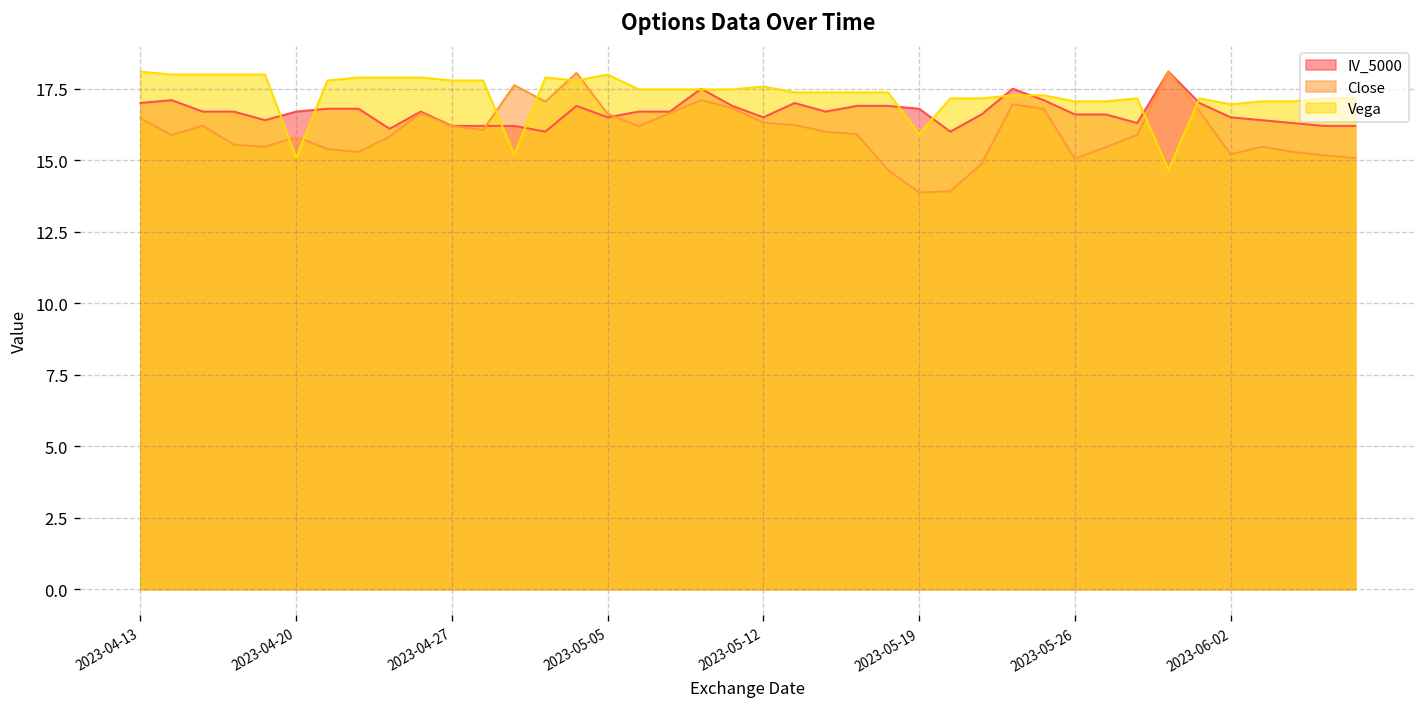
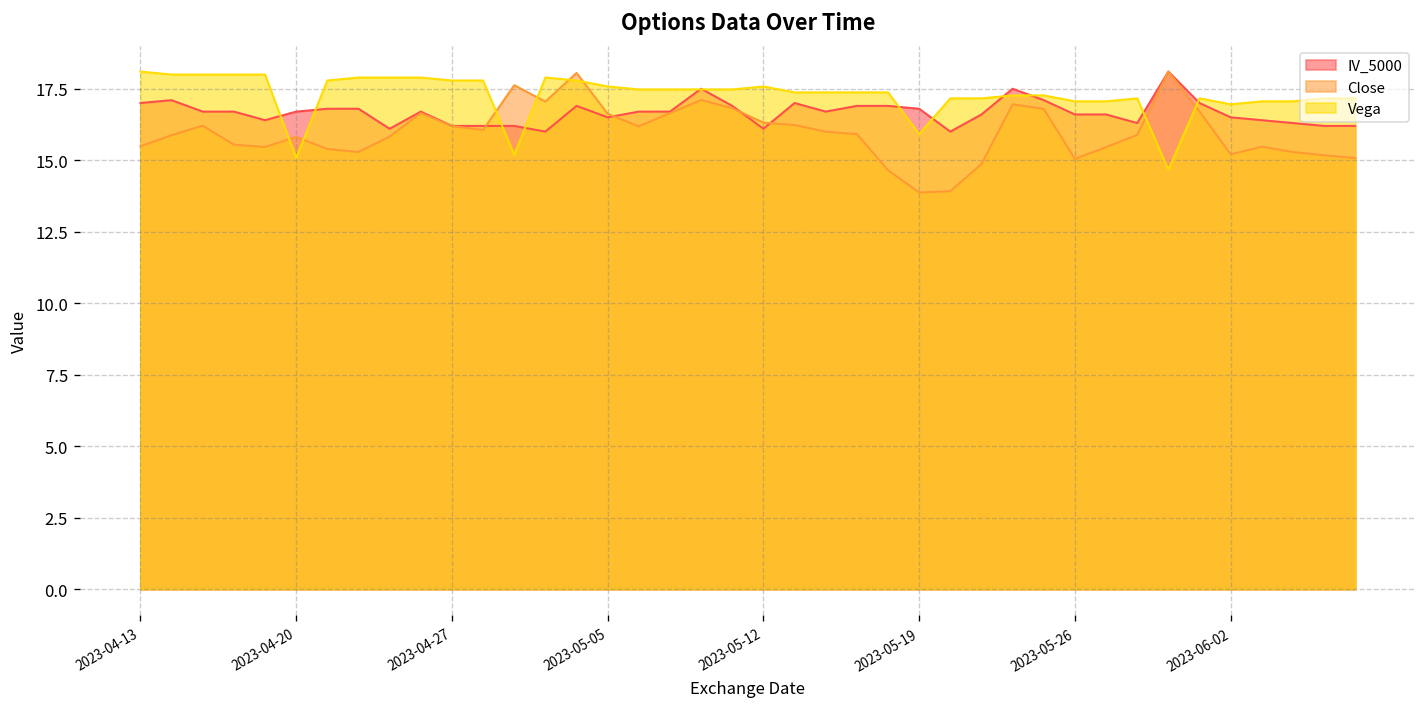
Close, 2023-04-13: 16.5 -> 15.5
Vega, 2023-05-05: 18.0 -> 17.6
IV_5000, 2023-05-12: 16.5 -> 16.1
